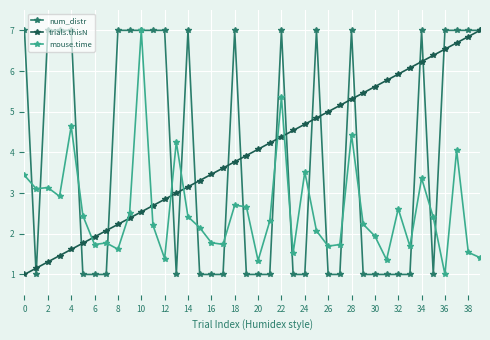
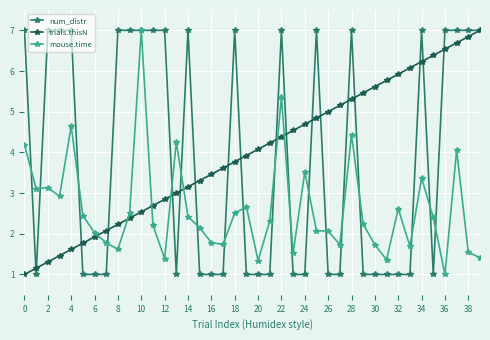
mouse.time, 0: 3.4 -> 4.2
mouse.time, 6: 1.7 -> 2.0
mouse.time, 18: 2.7 -> 2.5
mouse.time, 26: 1.7 -> 2.1
mouse.time, 30: 1.9 -> 1.7
